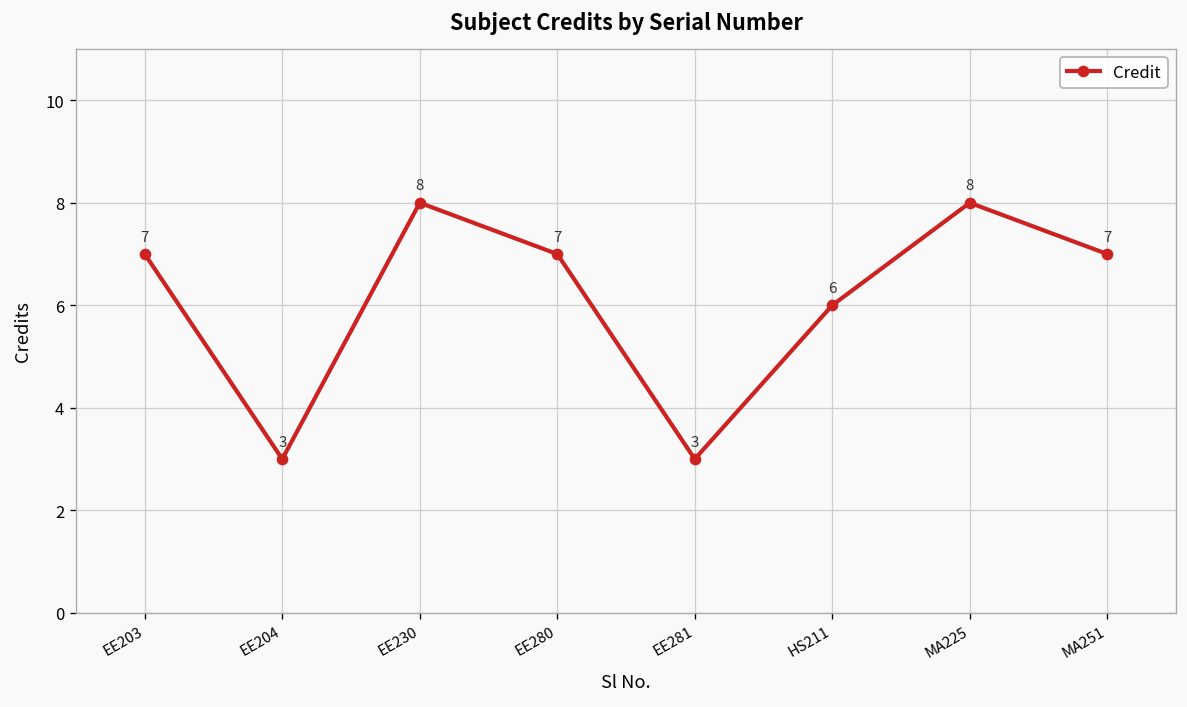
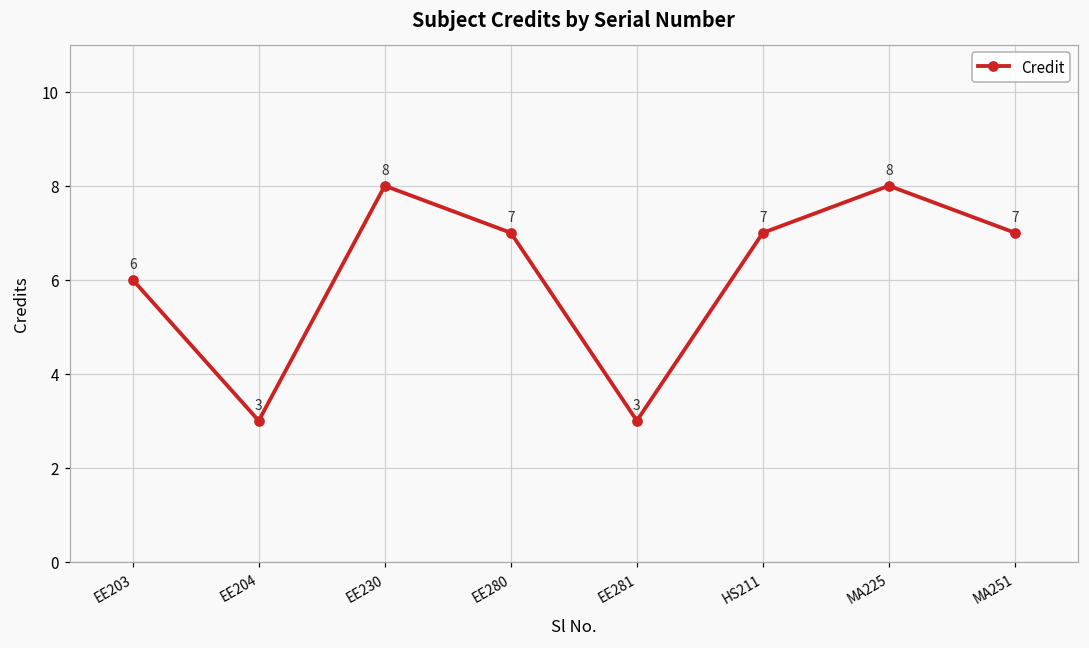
EE203: 7 -> 6
HS211: 6 -> 7
